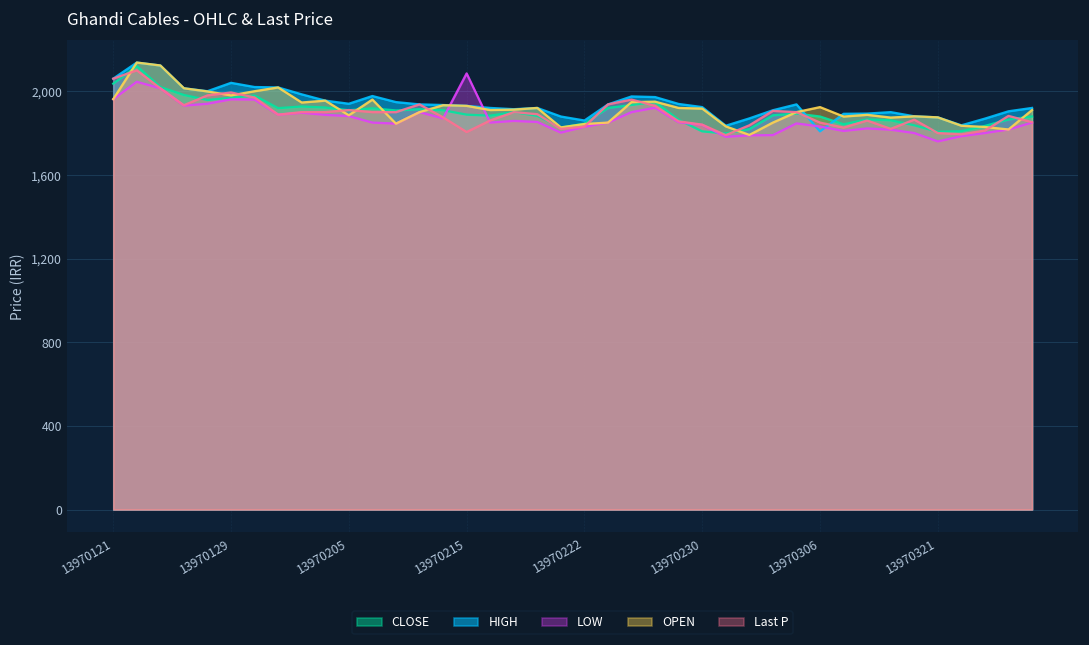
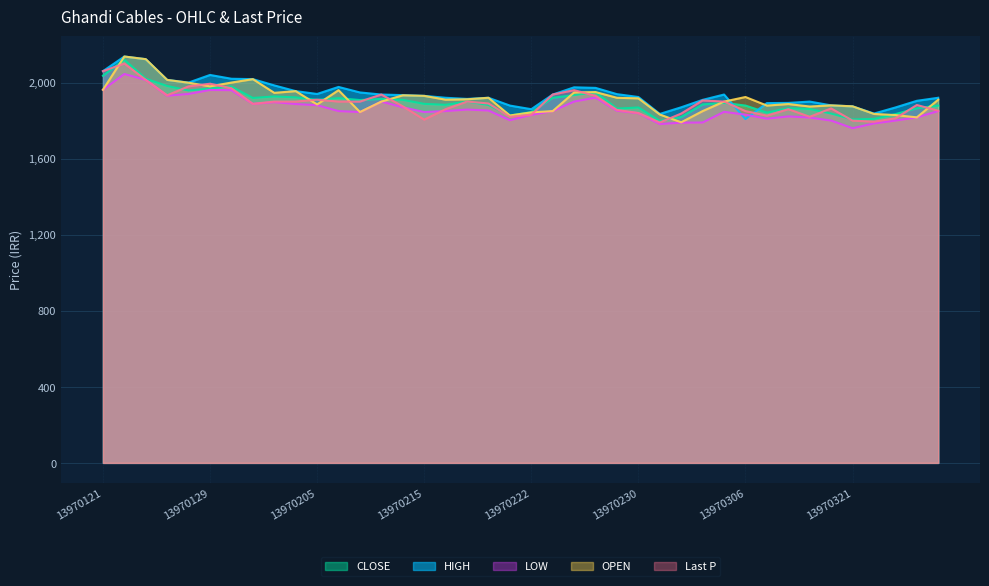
LOW, 13970215: 2,090 -> 1,850
CLOSE, 13970230: 1,810 -> 1,870
